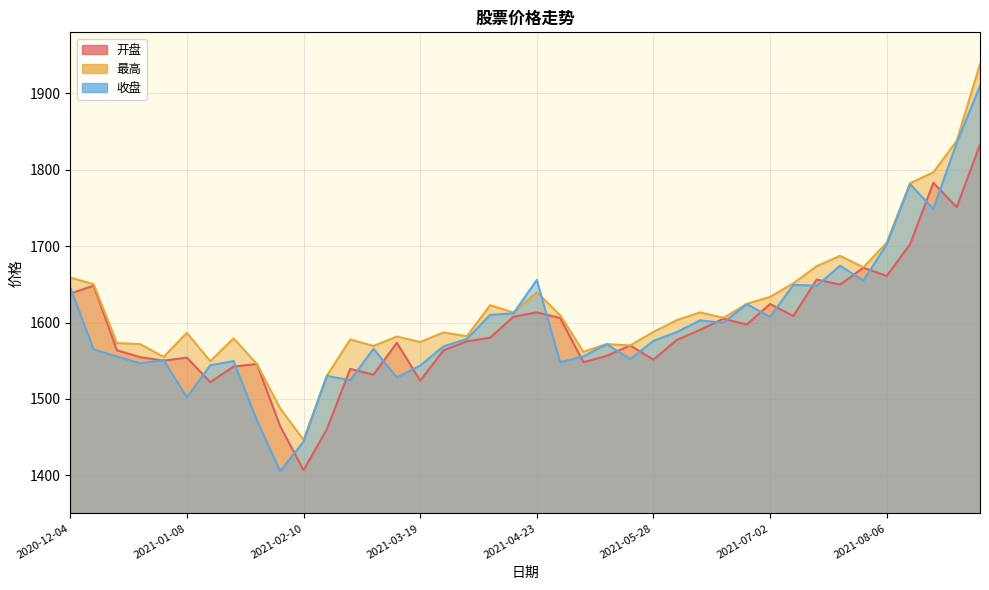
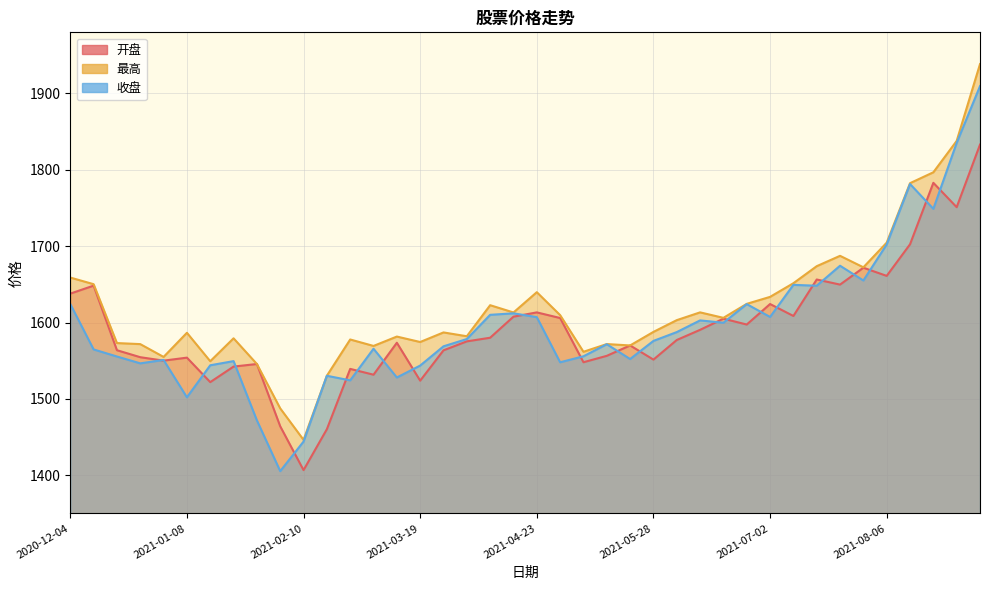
收盘, 2020-12-04: 1650 -> 1620
收盘, 2021-04-23: 1660 -> 1610
